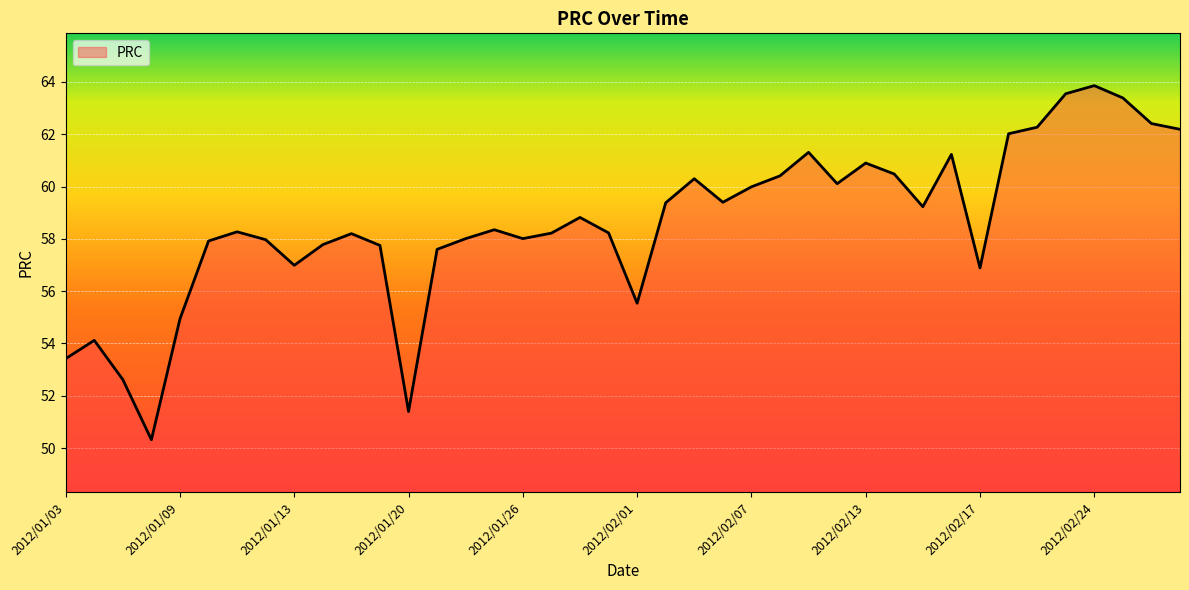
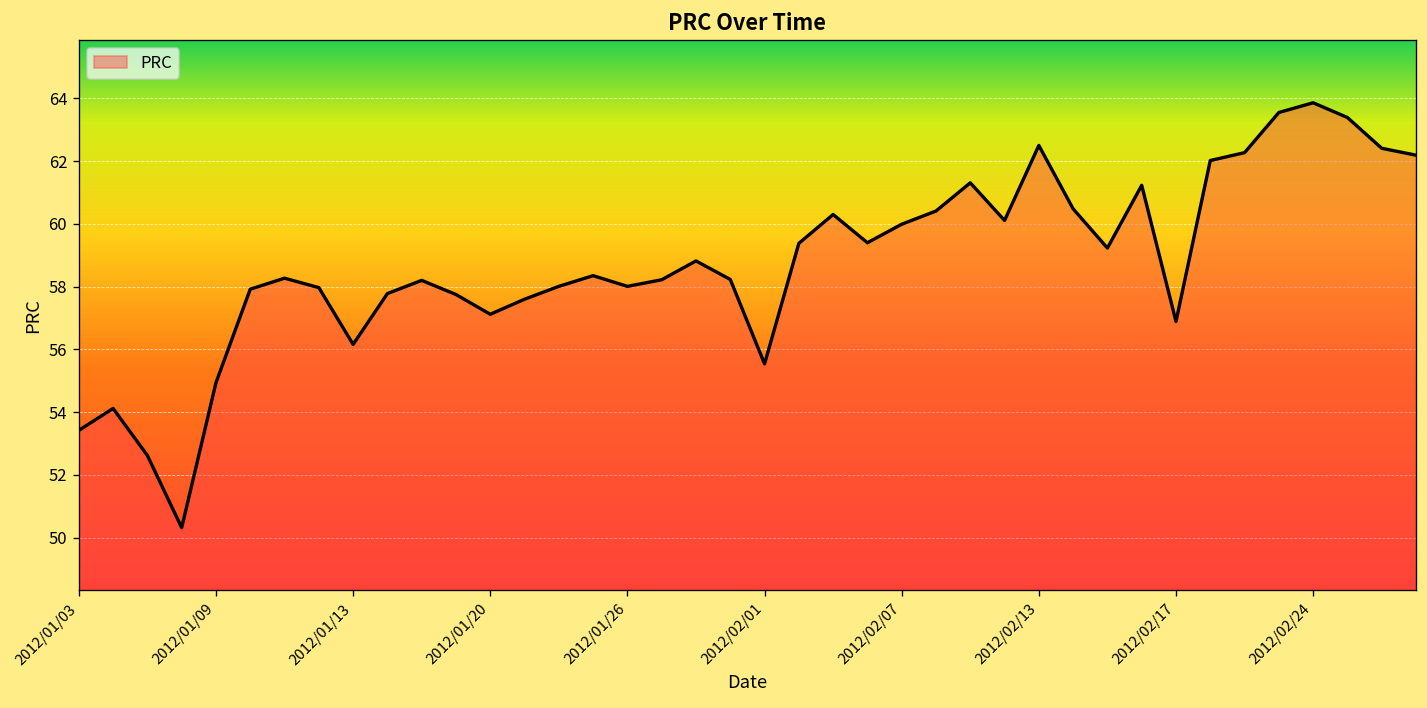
2012/01/13: 57.0 -> 56.2
2012/01/20: 51.4 -> 57.1
2012/02/13: 60.9 -> 62.5
